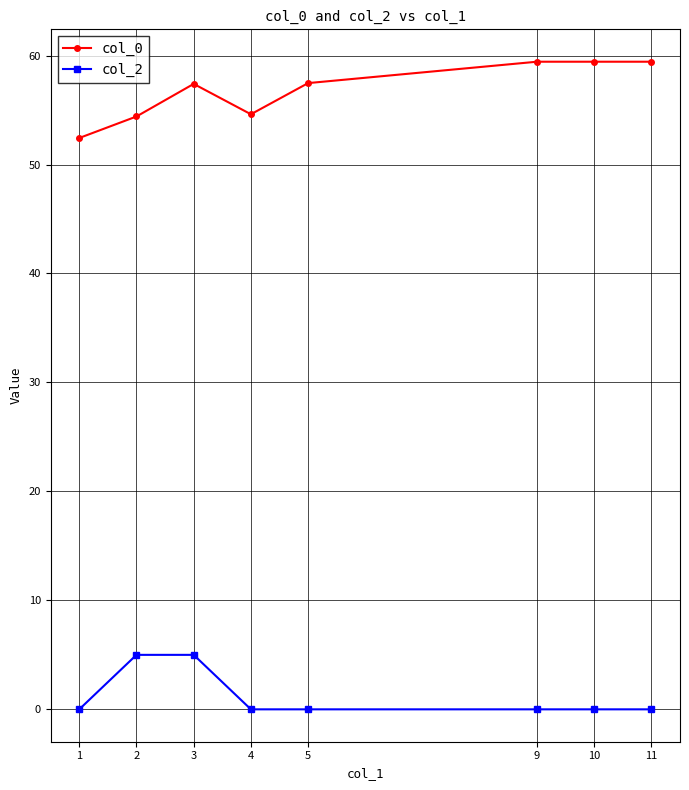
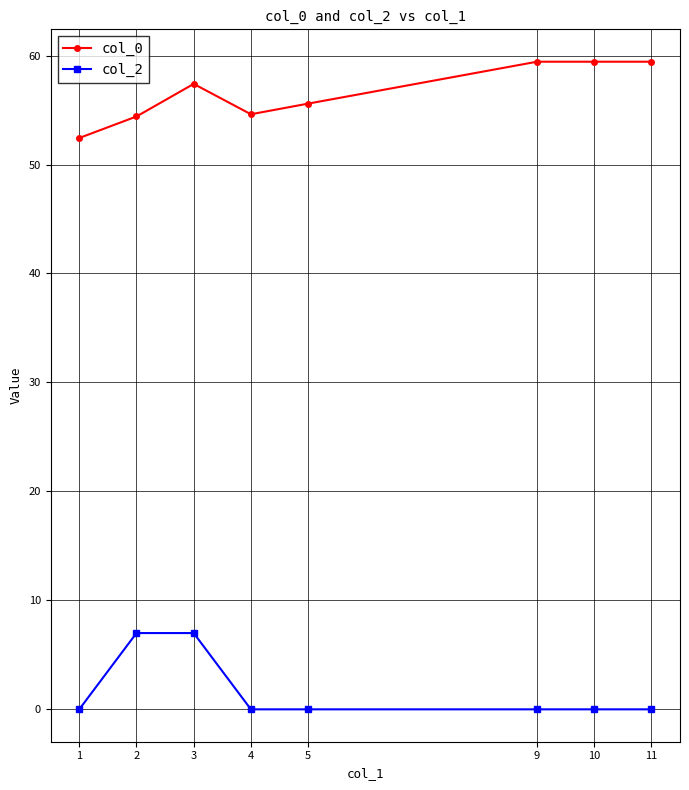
col_2, 2: 5 -> 7
col_2, 3: 5 -> 7
col_0, 5: 57.5 -> 55.6
